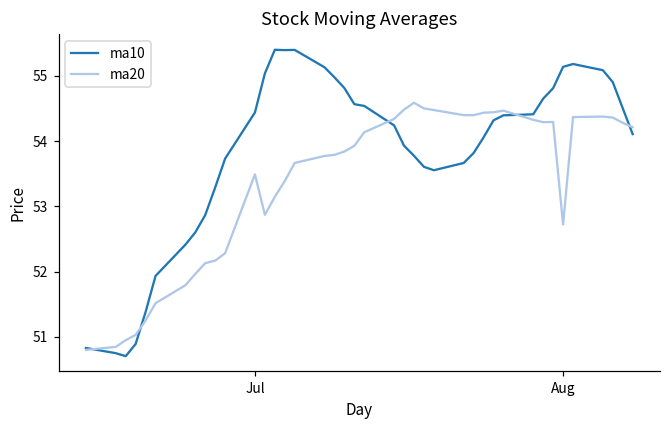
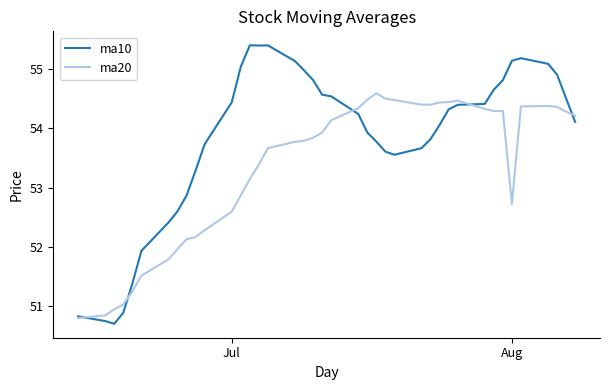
ma20, Jul: 53.5 -> 52.6
